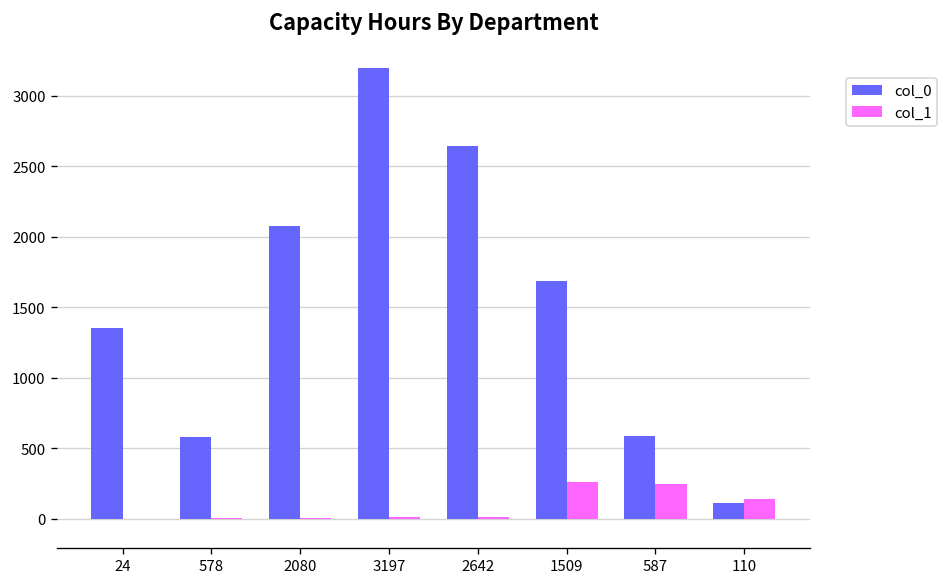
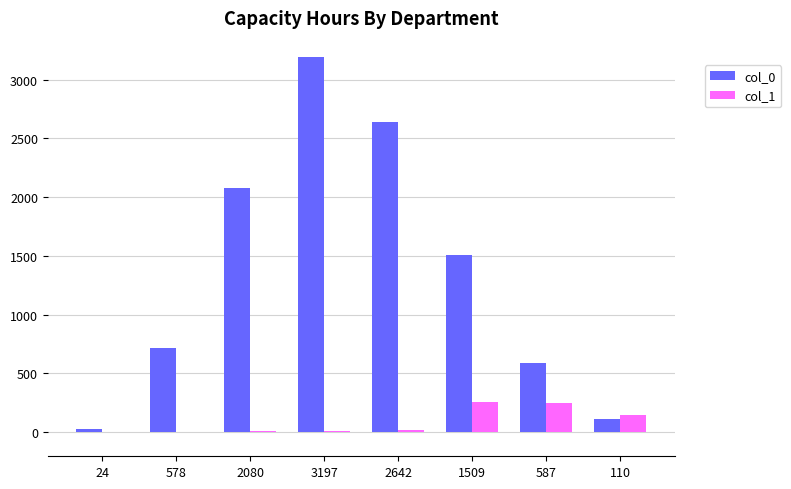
col_0, 24: 1350 -> 20
col_0, 578: 580 -> 710
col_0, 1509: 1680 -> 1510
